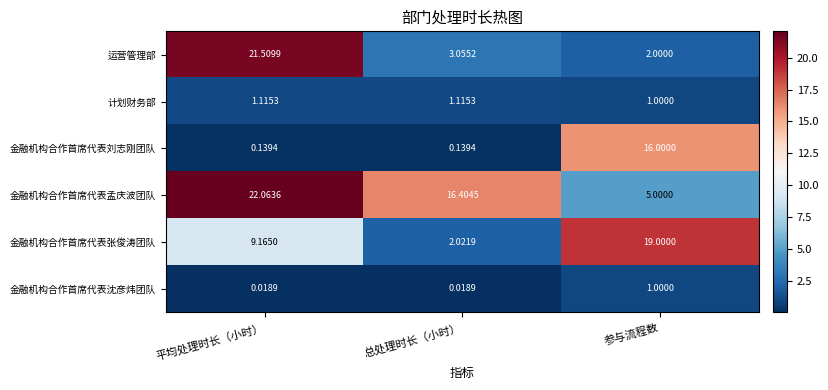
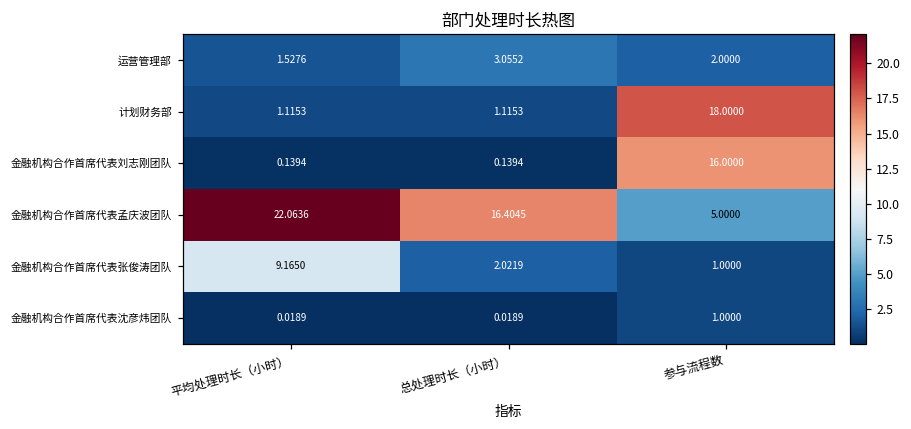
运营管理部, 平均处理时长（小时）: 21.5099 -> 1.5276
计划财务部, 参与流程数: 1.0000 -> 18.0000
金融机构合作首席代表张俊涛团队, 参与流程数: 19.0000 -> 1.0000
